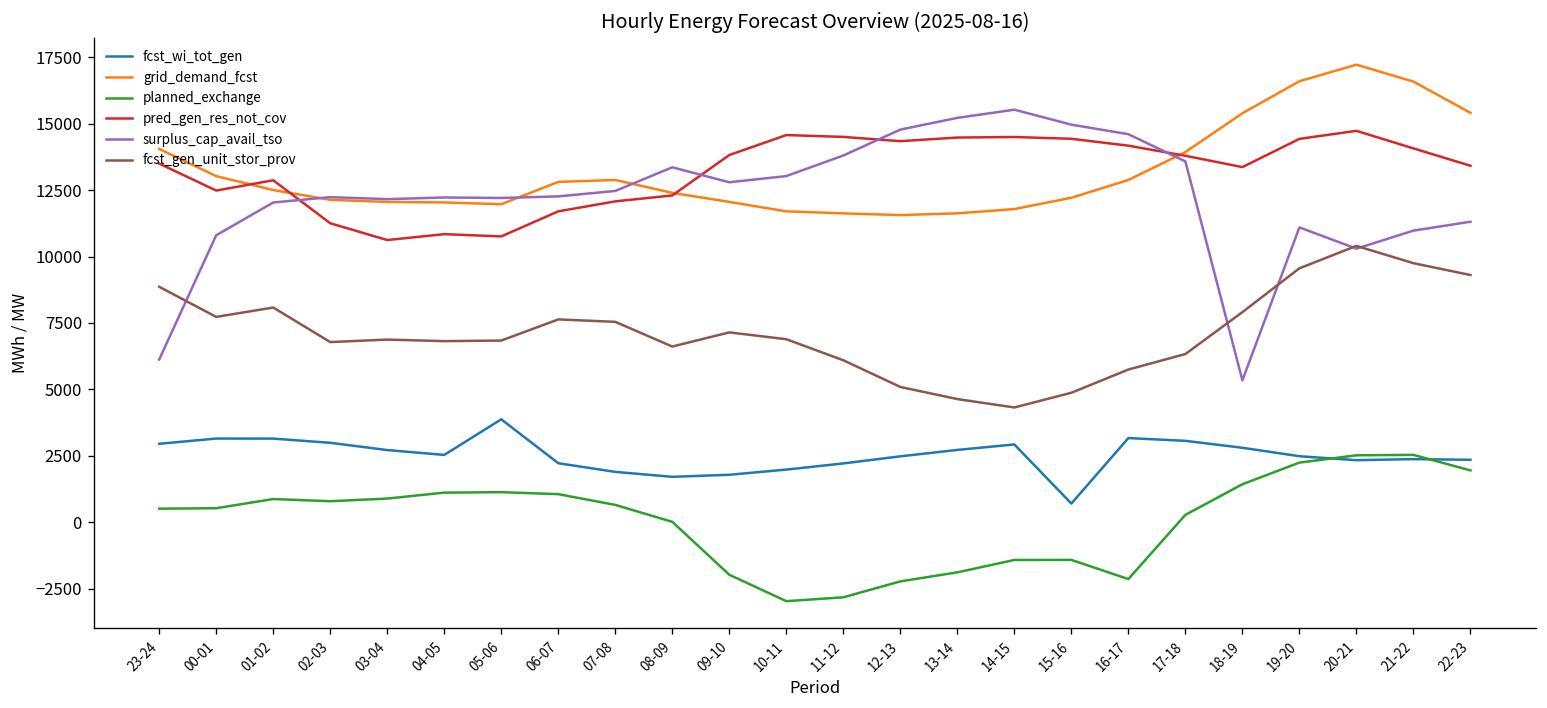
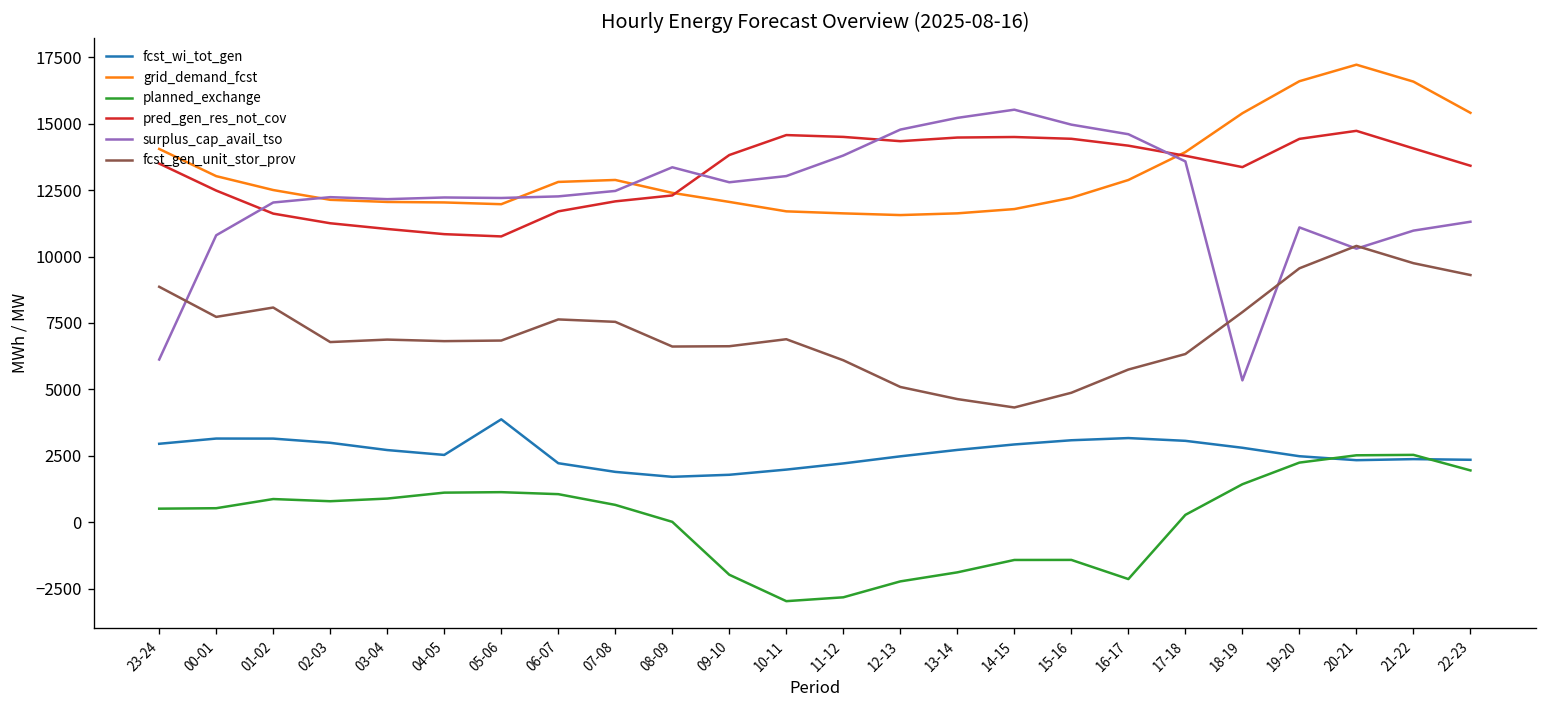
pred_gen_res_not_cov, 01-02: 12900 -> 11600
pred_gen_res_not_cov, 03-04: 10600 -> 11000
fcst_gen_unit_stor_prov, 09-10: 7100 -> 6600
fcst_wi_tot_gen, 15-16: 700 -> 3100
